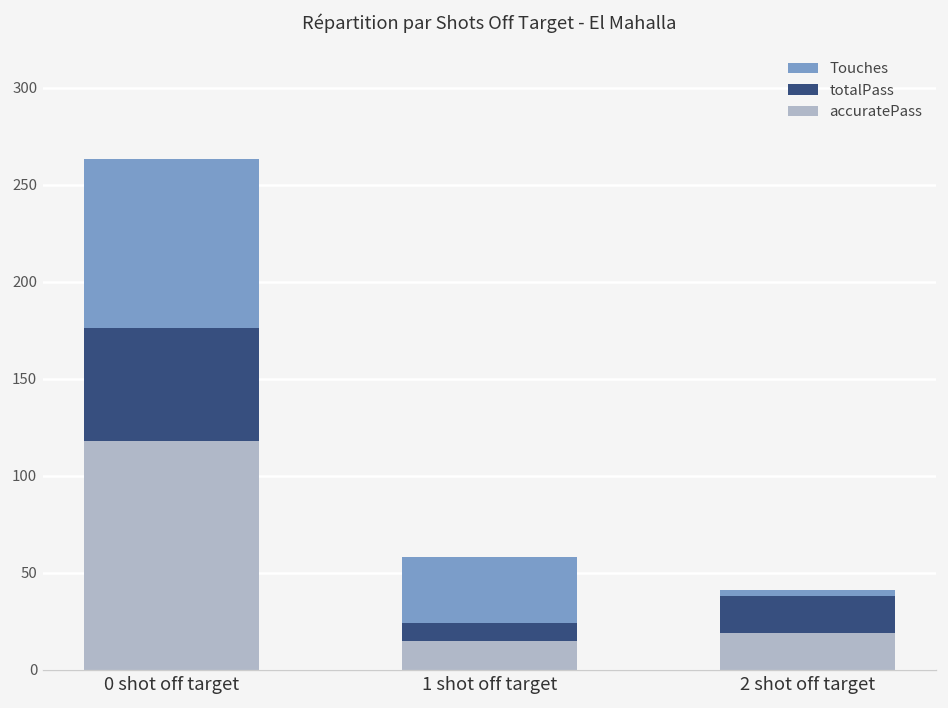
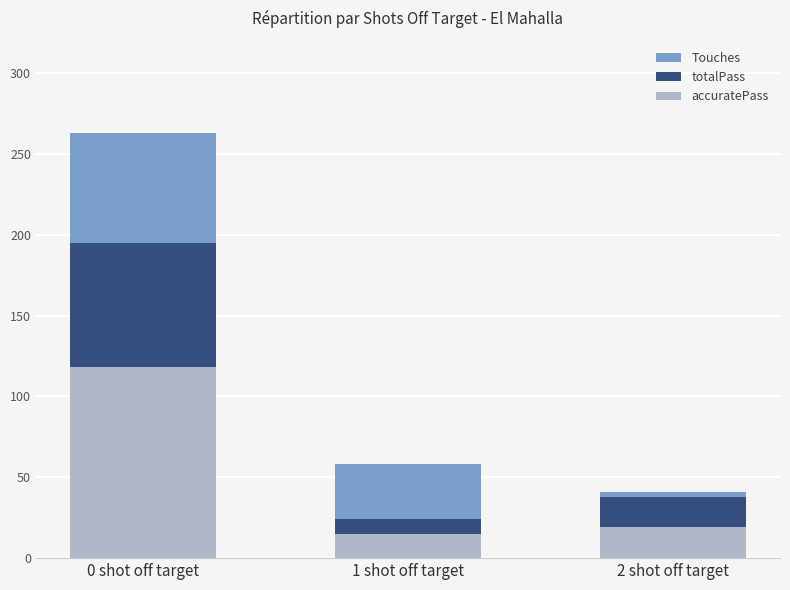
totalPass, 0 shot off target: 176 -> 195
